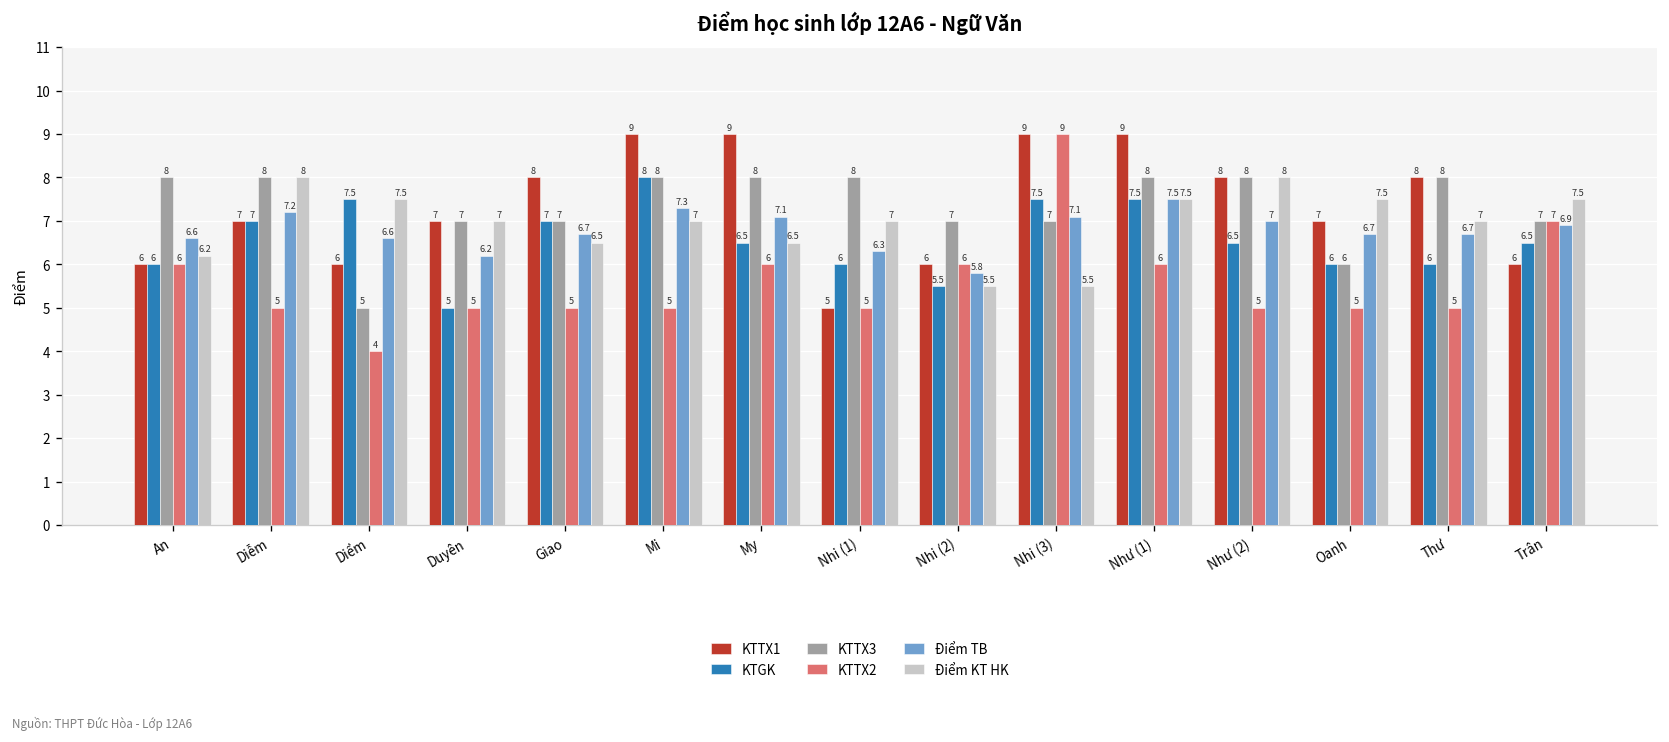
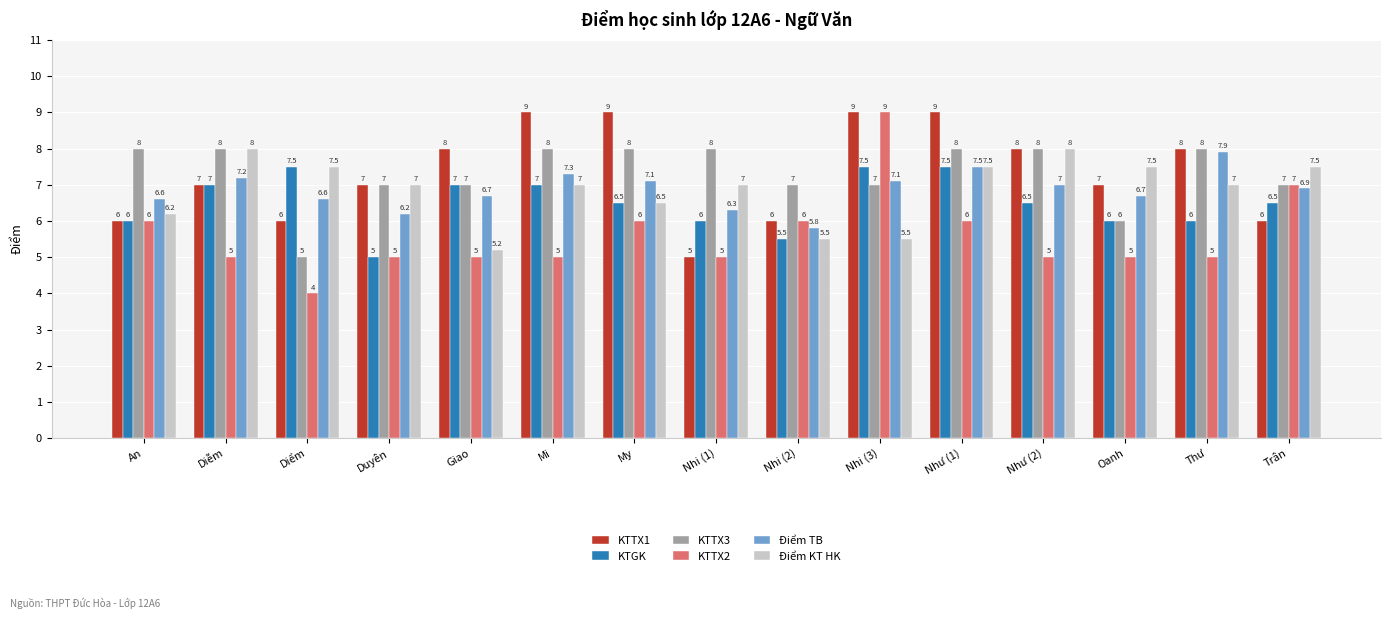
Điểm KT HK, Giao: 6.5 -> 5.2
KTGK, Mi: 8 -> 7
Điểm TB, Thư: 6.7 -> 7.9
